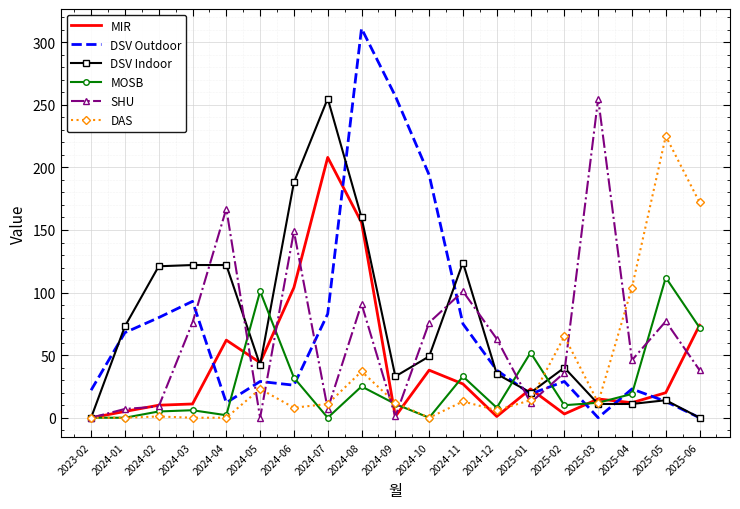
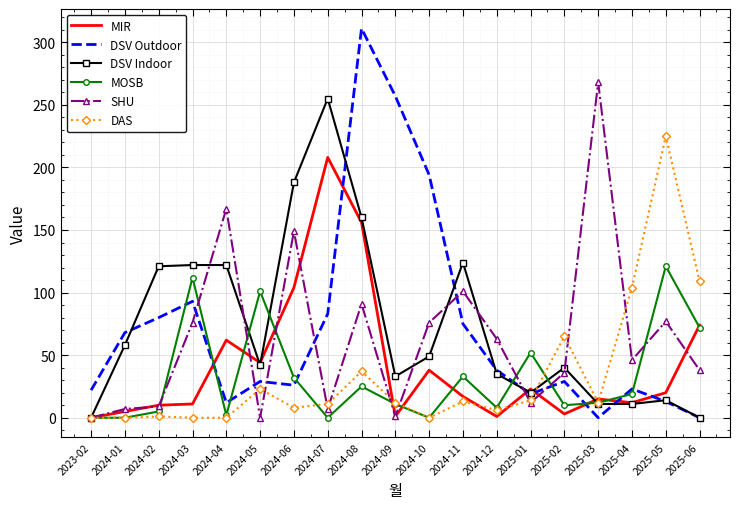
DSV Indoor, 2024-01: 73 -> 58
MOSB, 2024-03: 6 -> 112
MIR, 2024-11: 27 -> 17
SHU, 2025-03: 255 -> 268
MOSB, 2025-05: 112 -> 121
DAS, 2025-06: 172 -> 109
